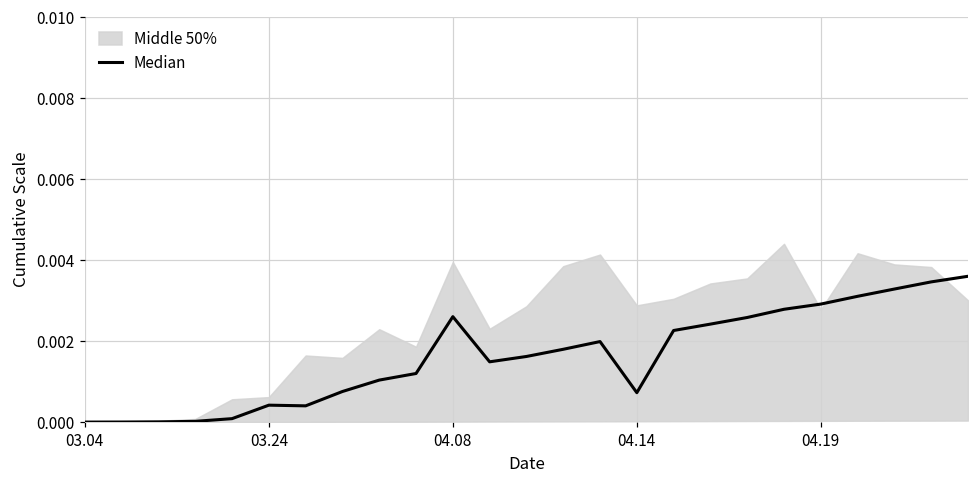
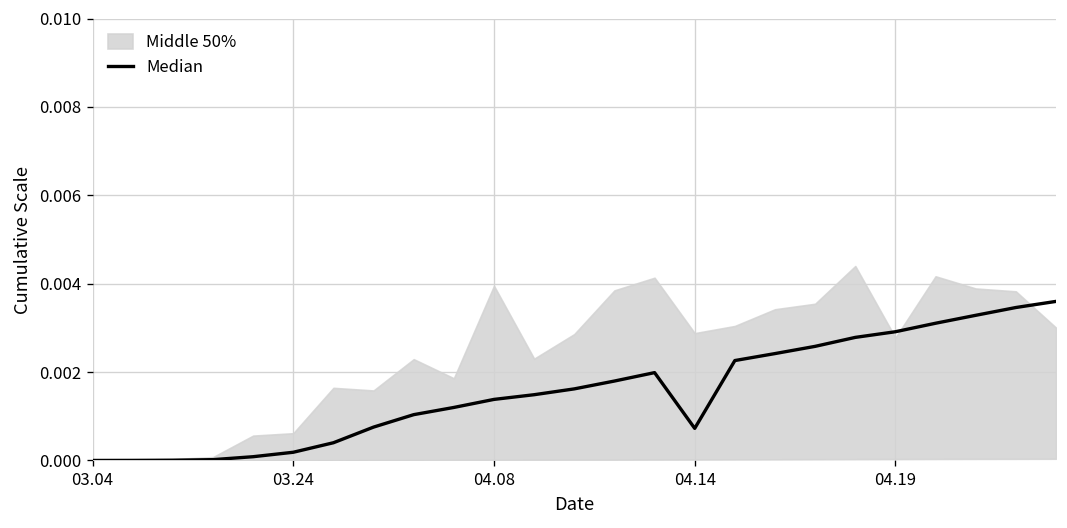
Median, 03.24: 0.0004 -> 0.0002
Median, 04.08: 0.0026 -> 0.0014
